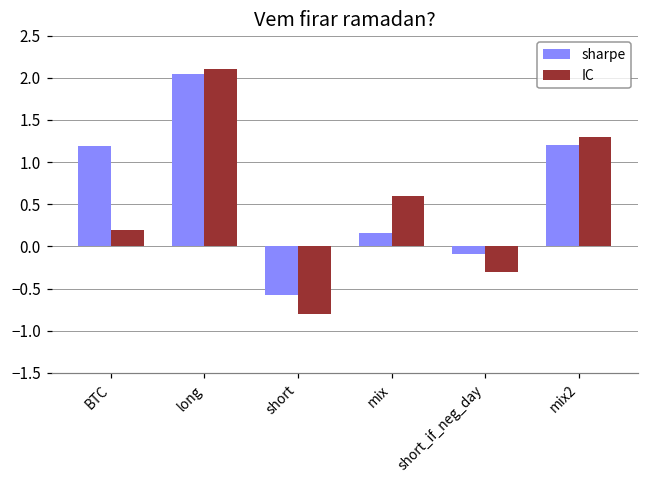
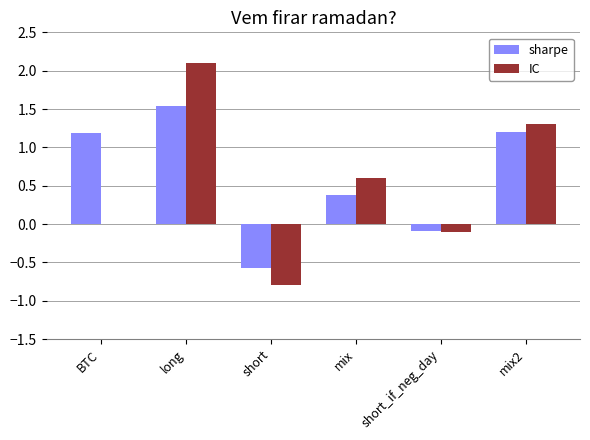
IC, BTC: 0.2 -> 0.0
sharpe, long: 2.1 -> 1.5
sharpe, mix: 0.2 -> 0.4
IC, short_if_neg_day: -0.3 -> -0.1
